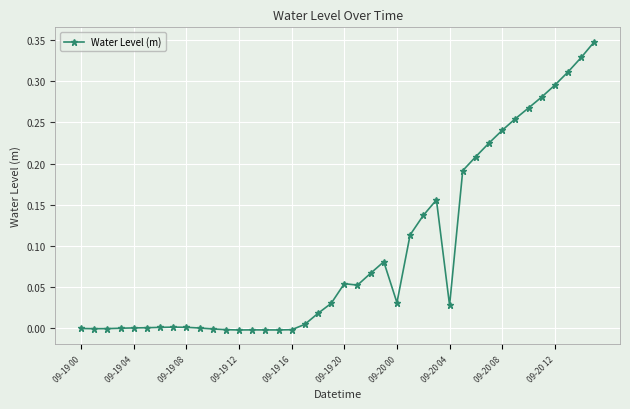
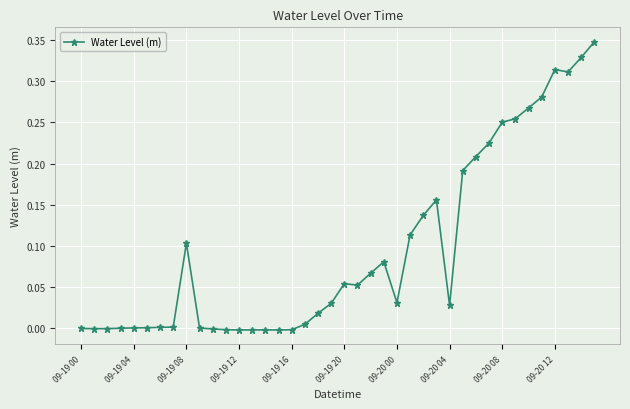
09-19 08: 0.00 -> 0.10
09-20 08: 0.24 -> 0.25
09-20 12: 0.30 -> 0.31
